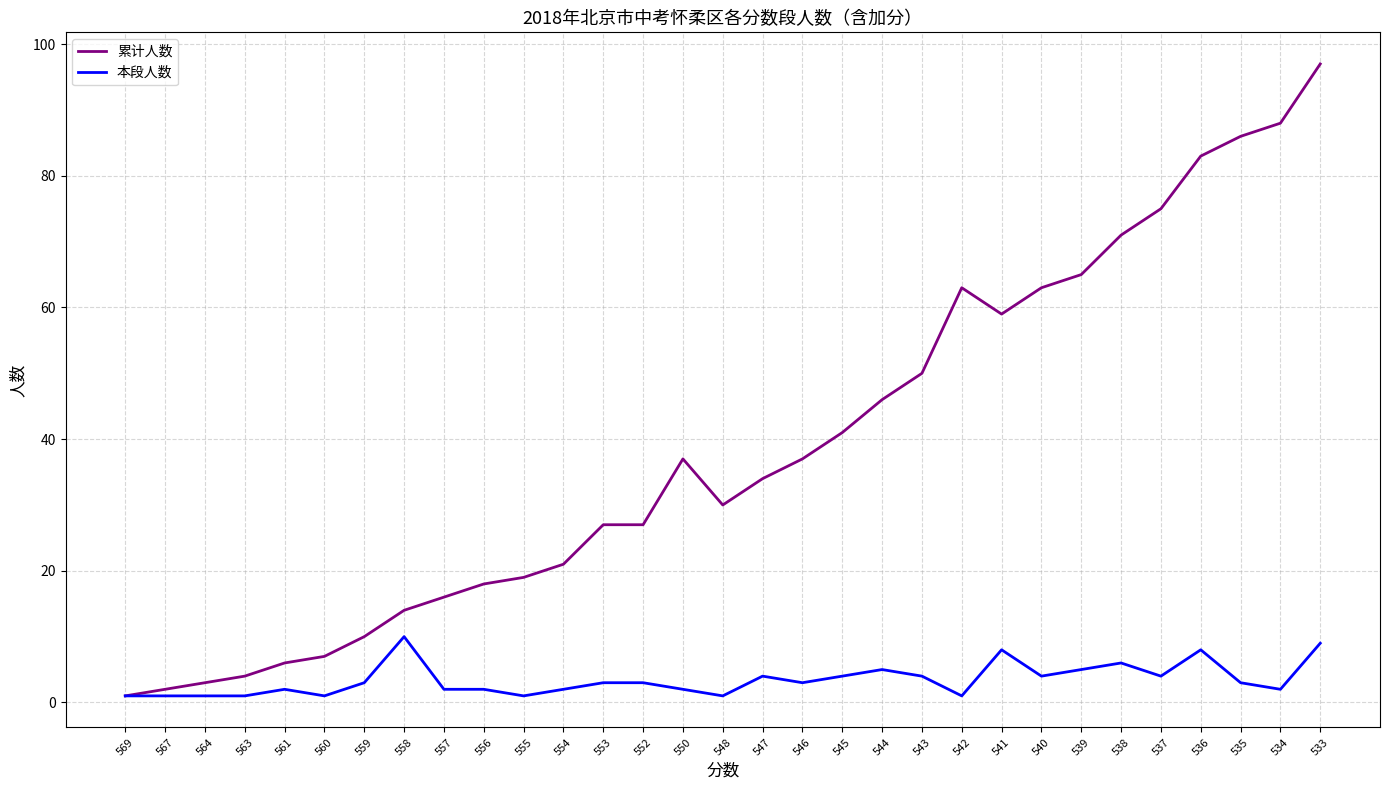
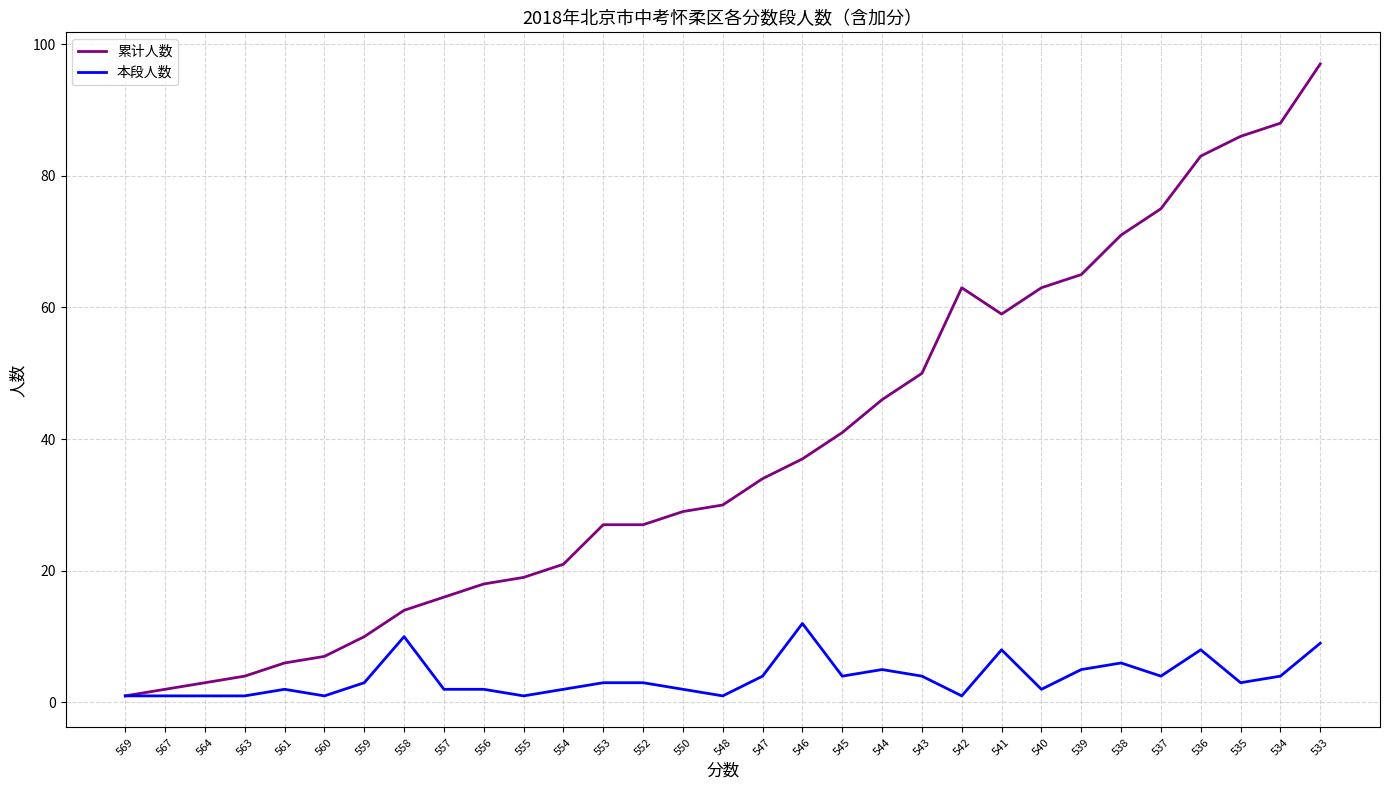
累计人数, 550: 37 -> 29
本段人数, 546: 3 -> 12
本段人数, 540: 4 -> 2
本段人数, 534: 2 -> 4
